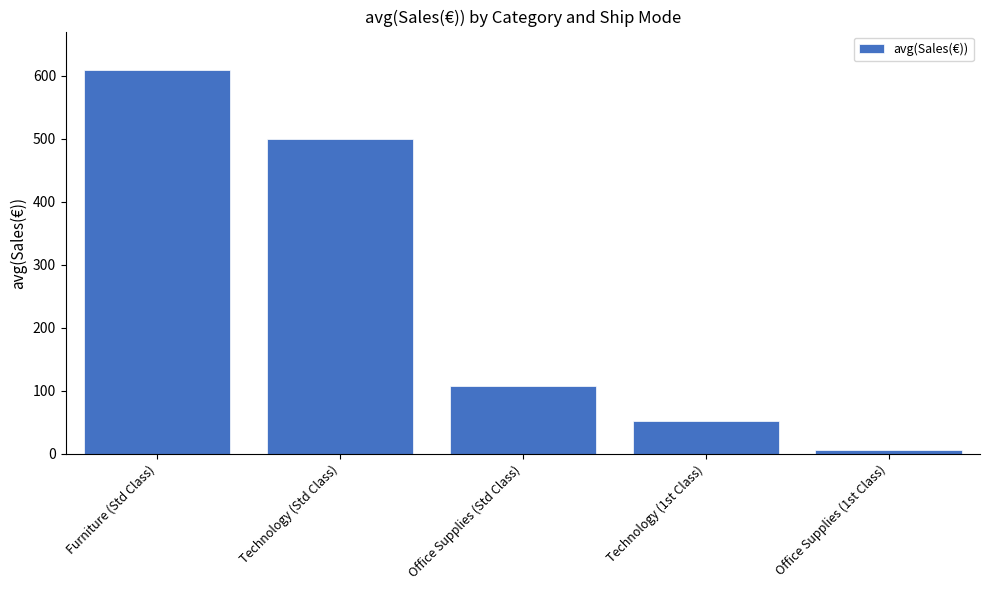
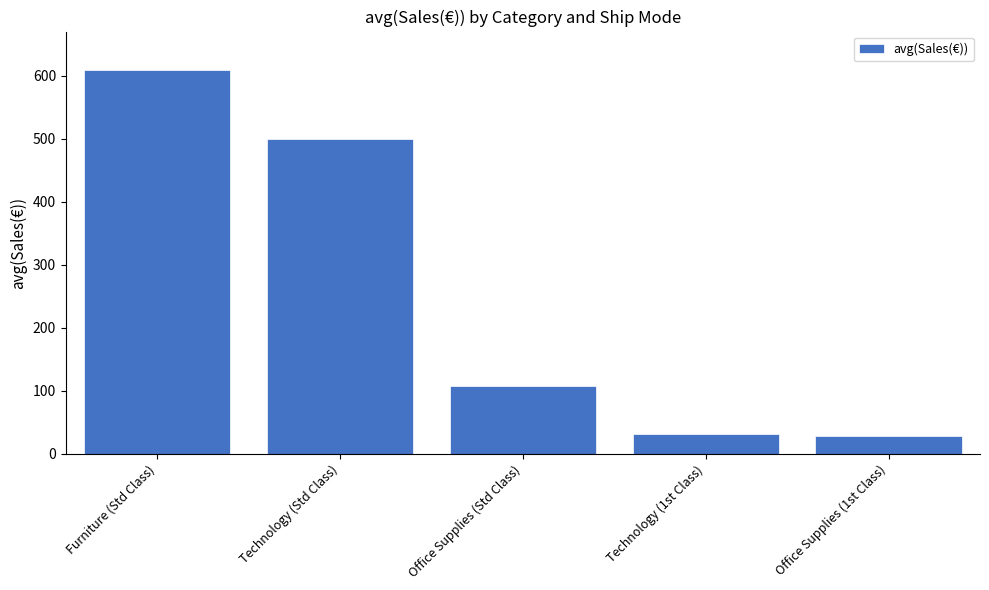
Technology (1st Class): 50 -> 30
Office Supplies (1st Class): 10 -> 30
